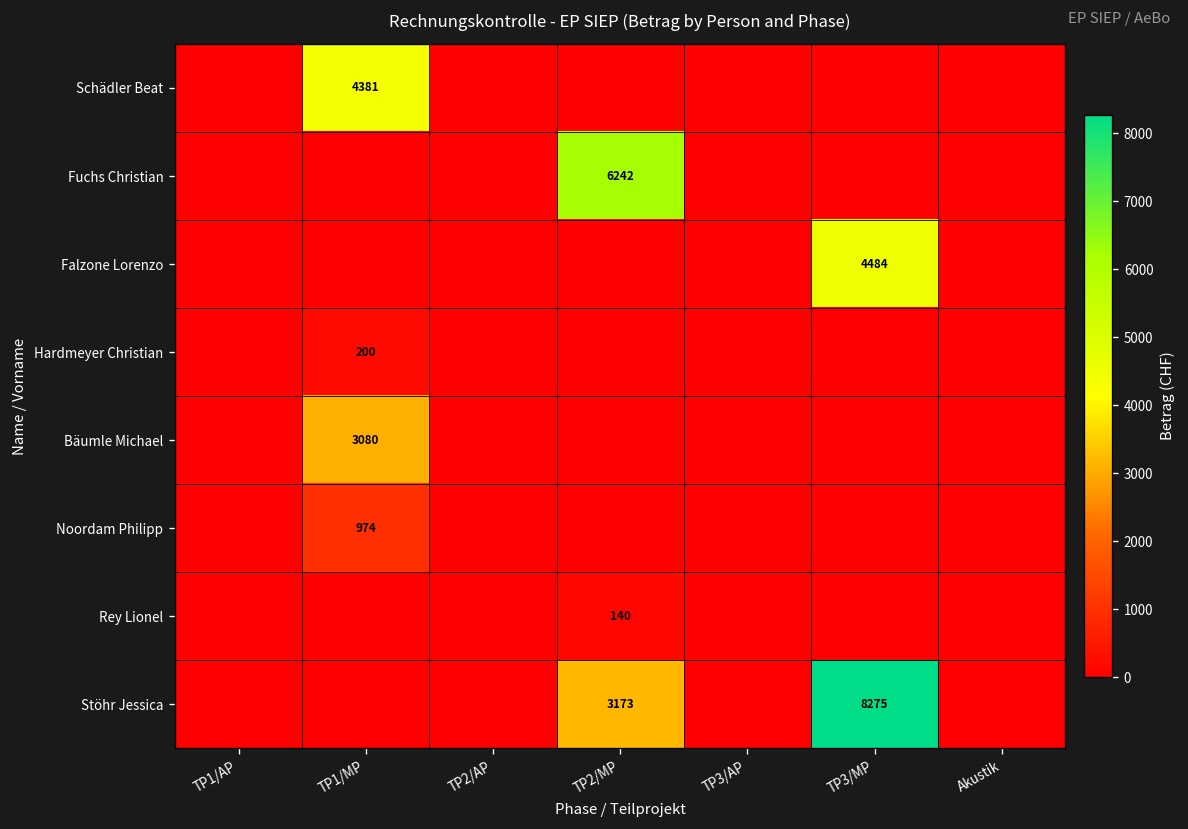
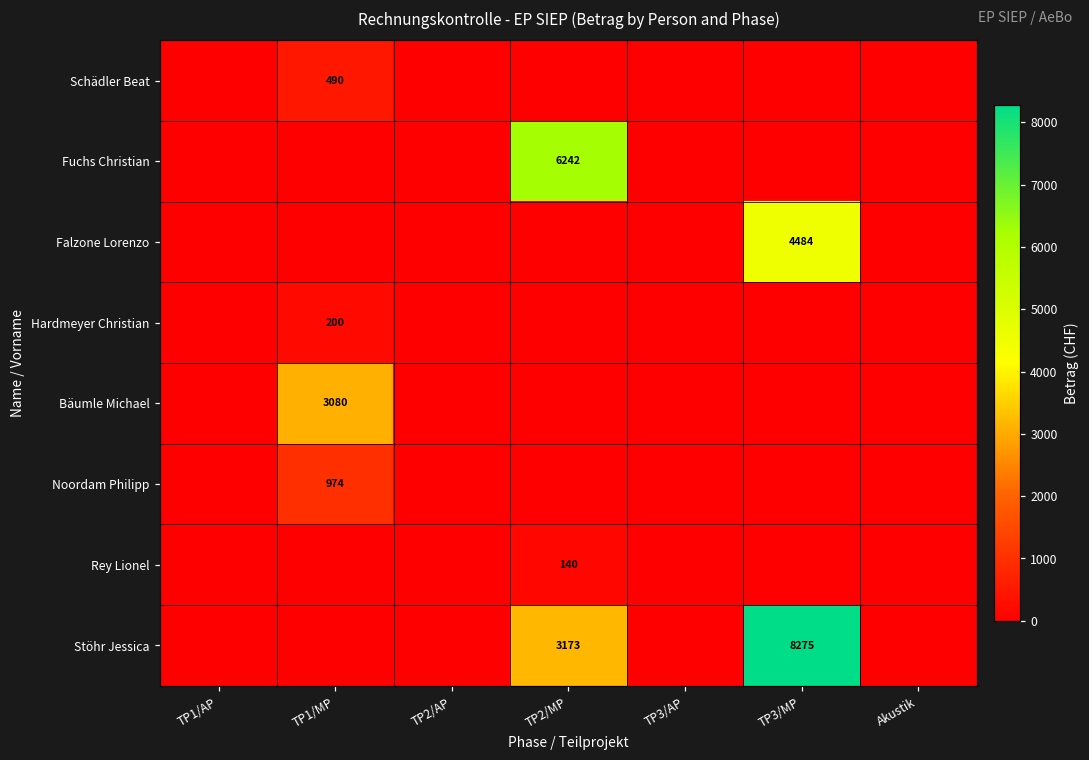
Schädler Beat, TP1/MP: 4381 -> 490
